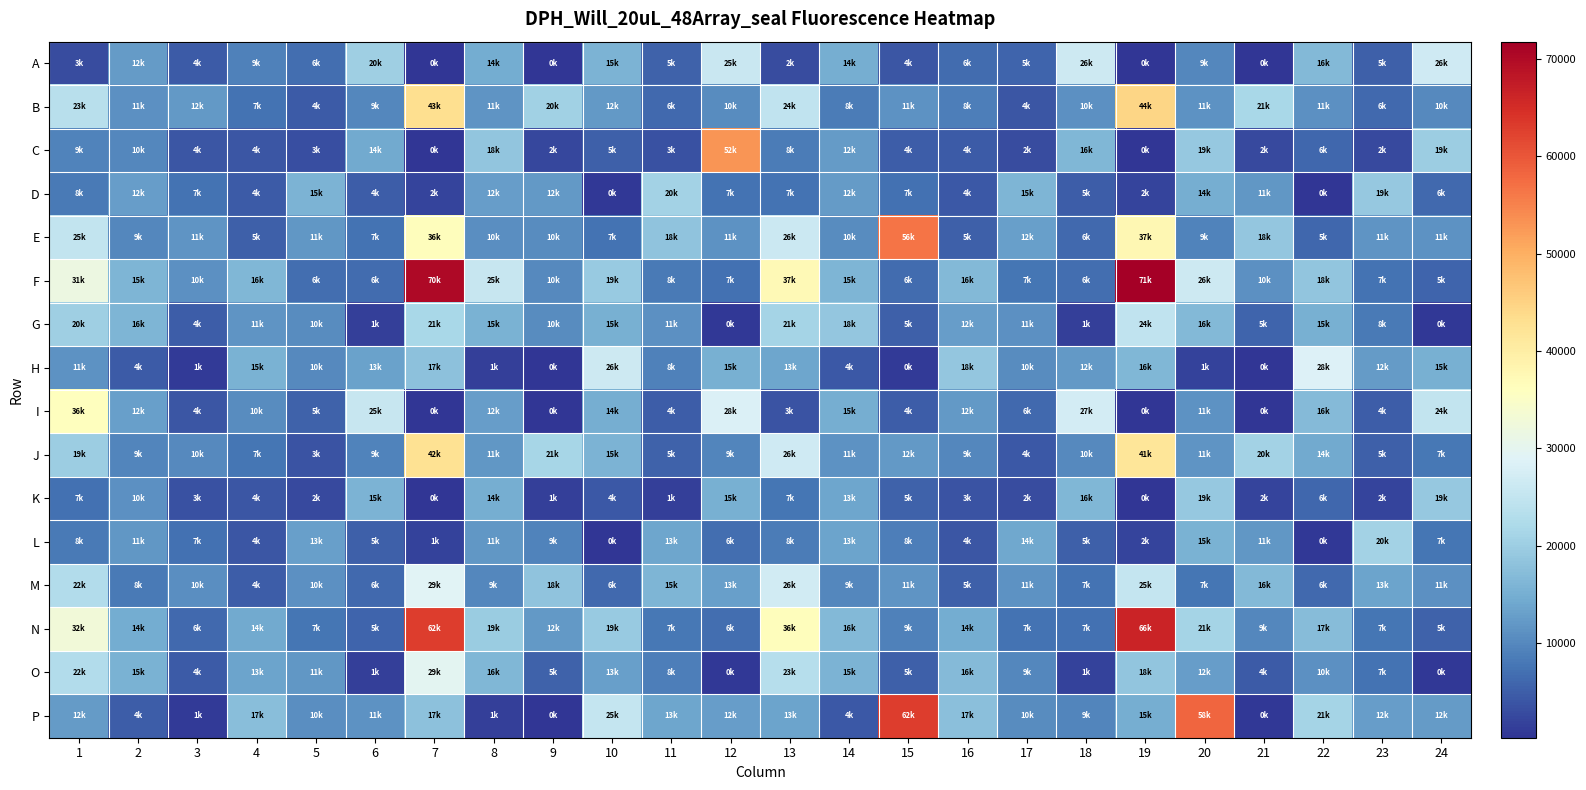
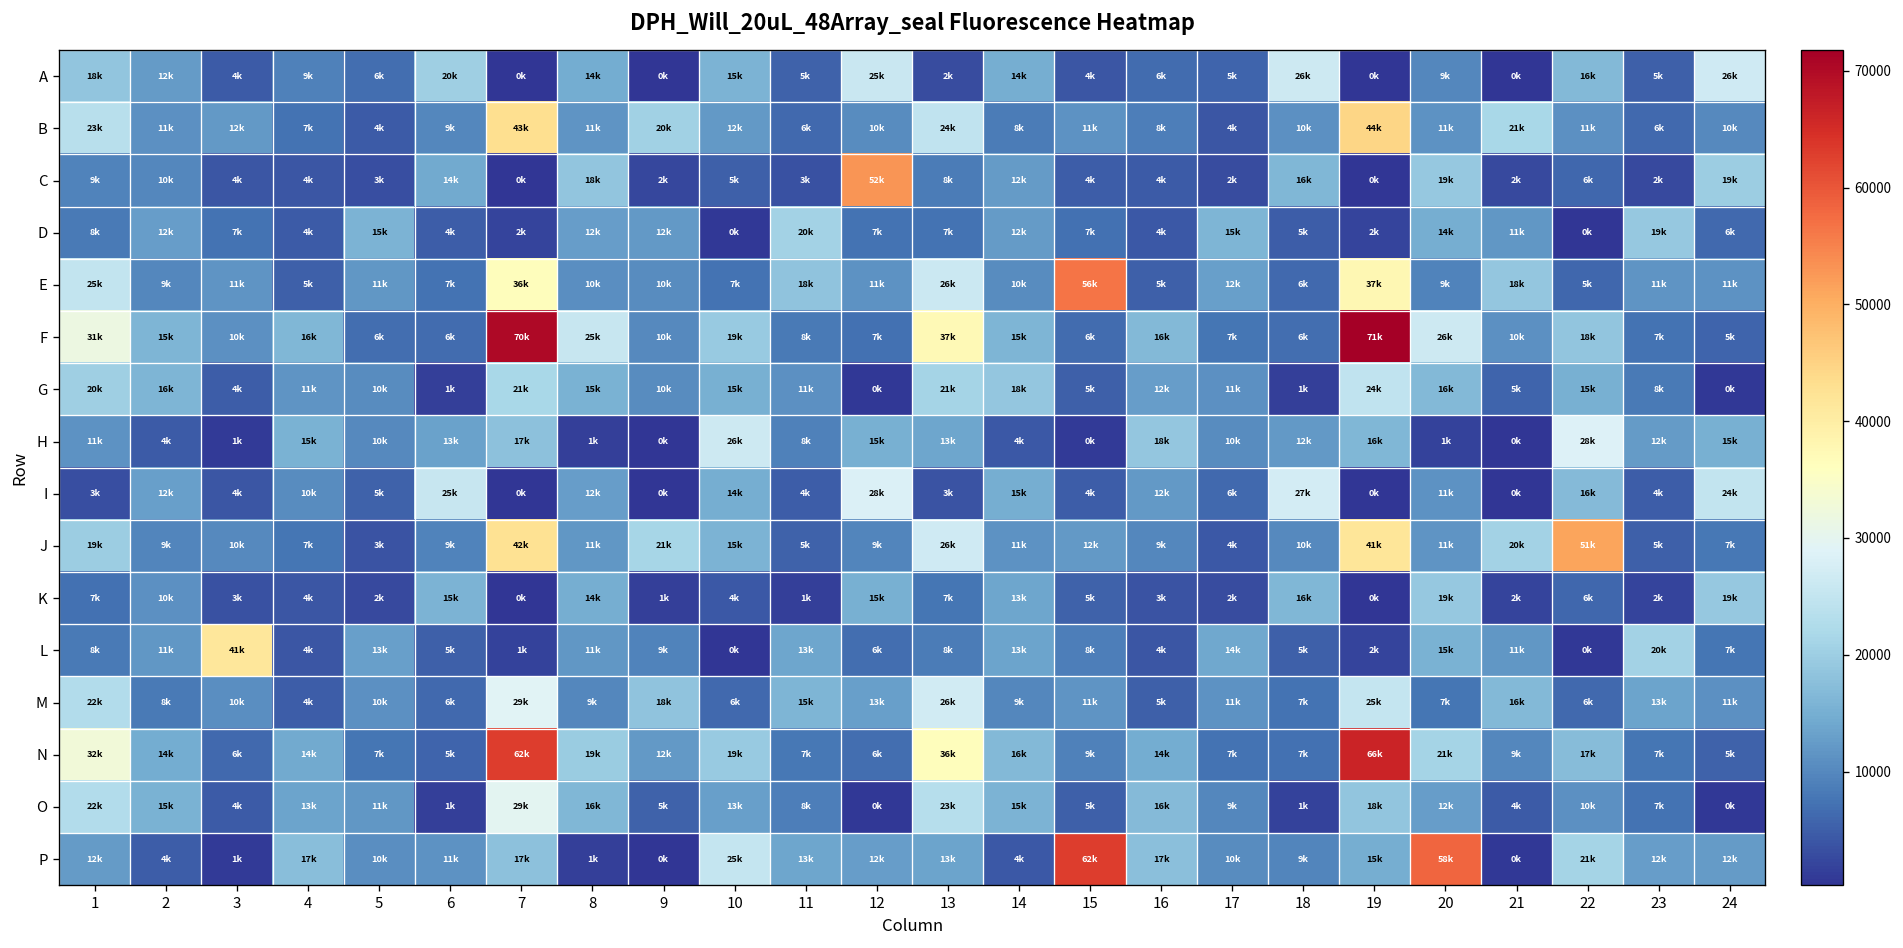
A, 1: 3k -> 18k
I, 1: 36k -> 3k
J, 22: 14k -> 51k
L, 3: 7k -> 41k
